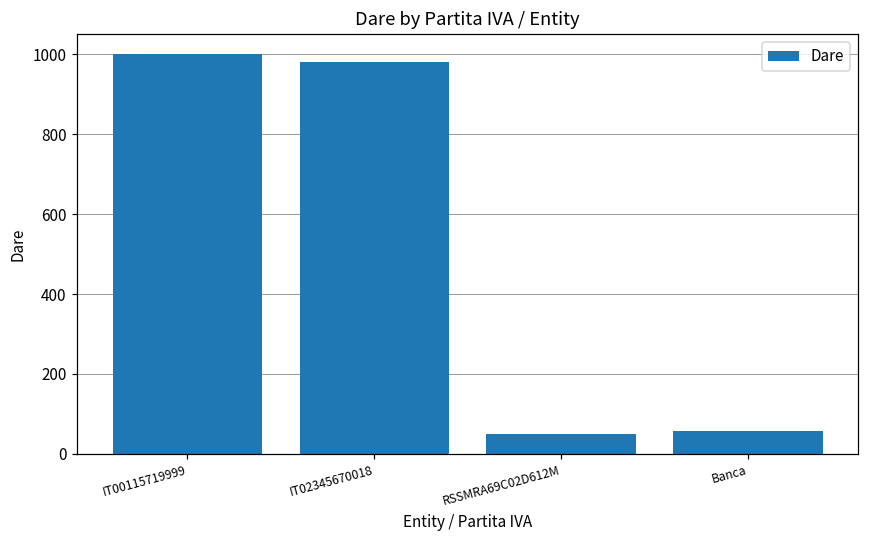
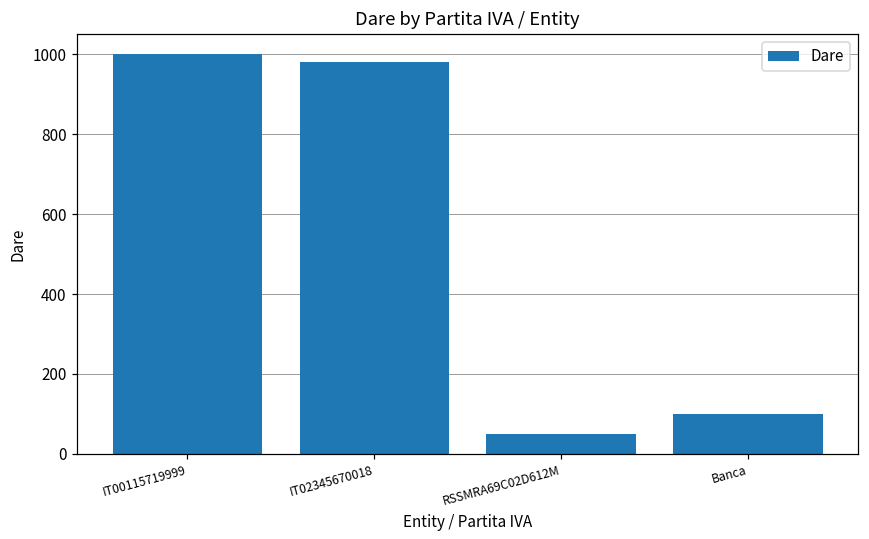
Banca: 60 -> 100
